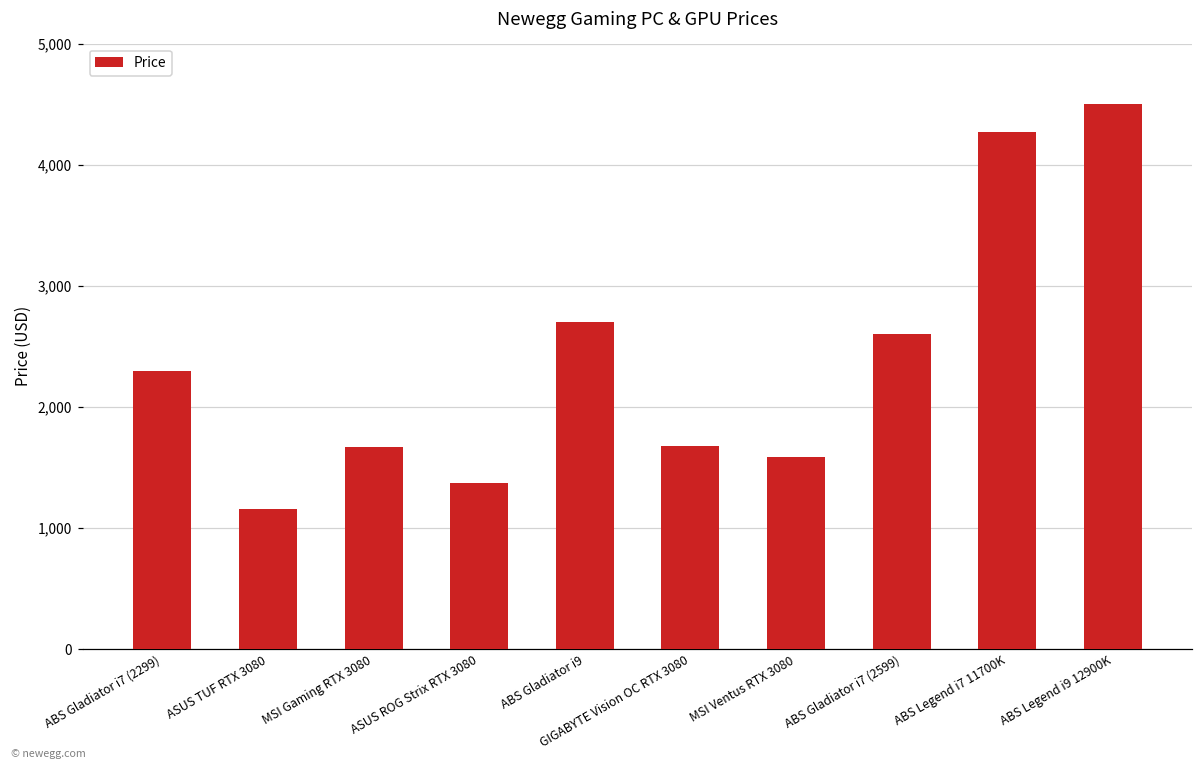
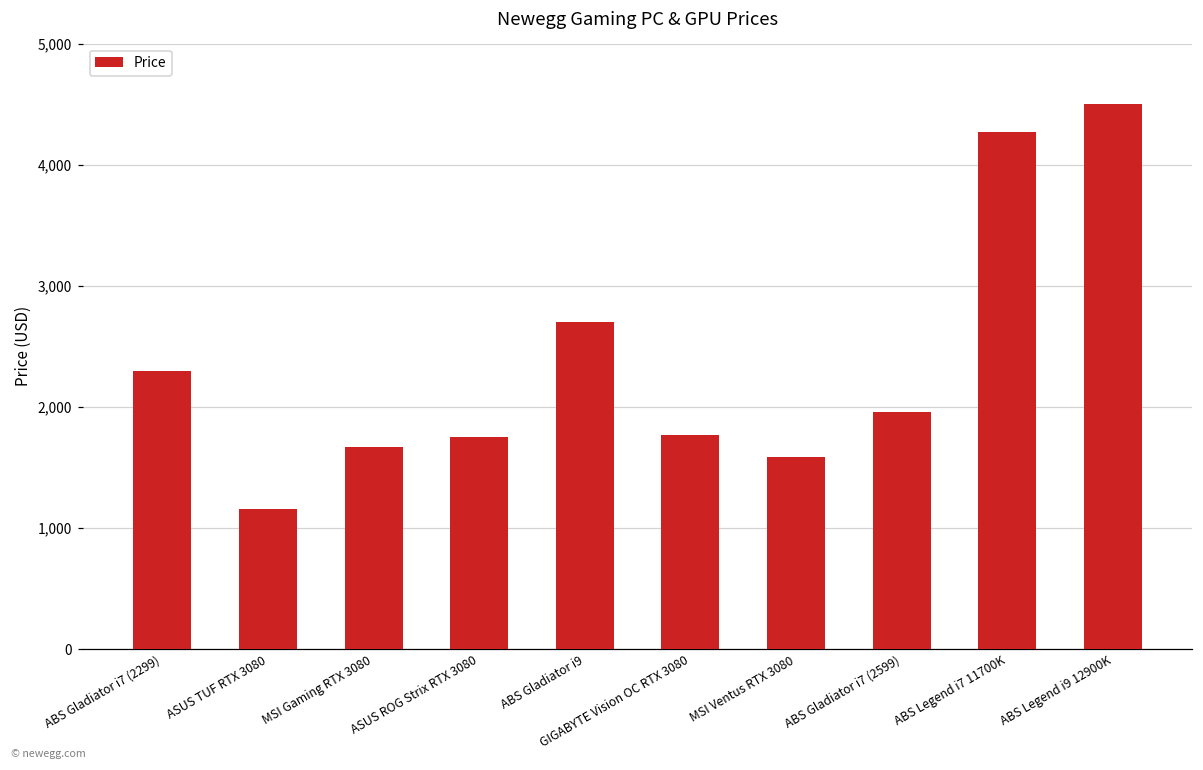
ASUS ROG Strix RTX 3080: 1,370 -> 1,750
GIGABYTE Vision OC RTX 3080: 1,680 -> 1,770
ABS Gladiator i7 (2599): 2,600 -> 1,960
